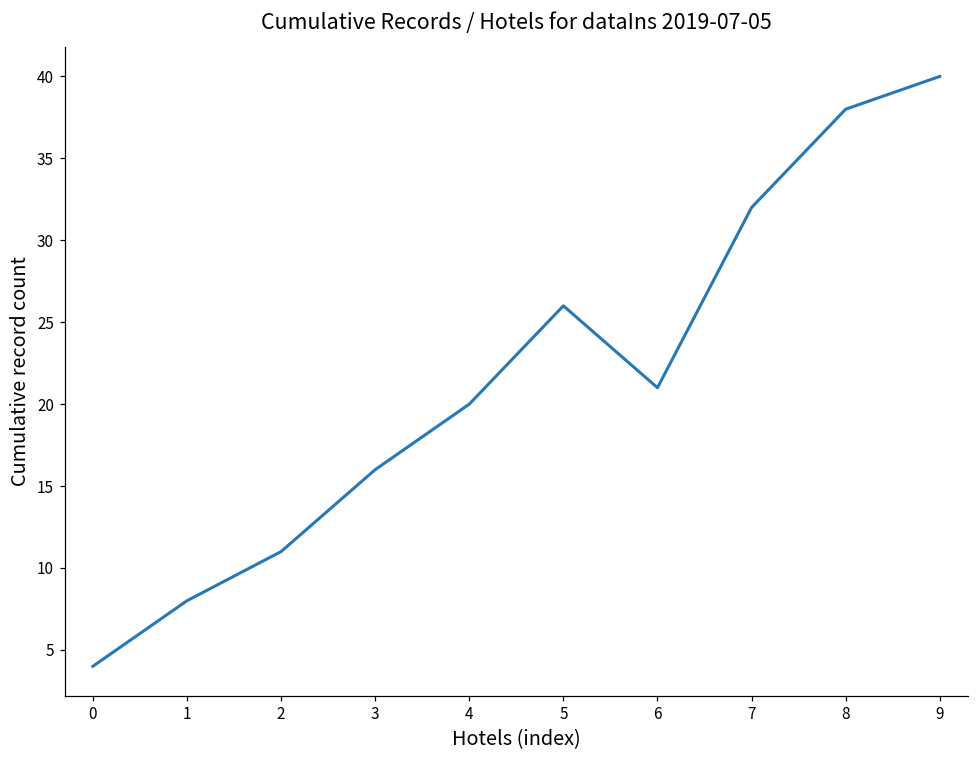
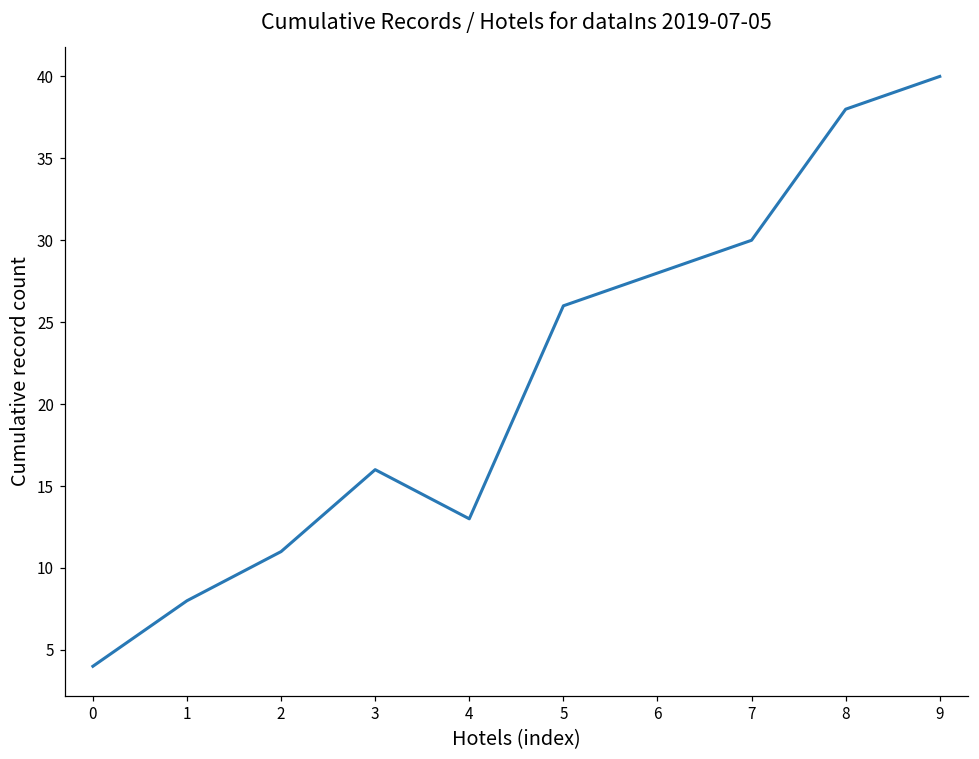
4: 20 -> 13
6: 21 -> 28
7: 32 -> 30
